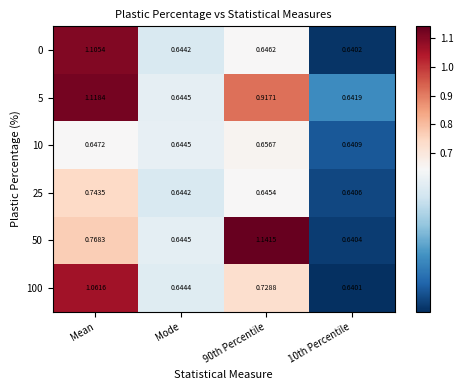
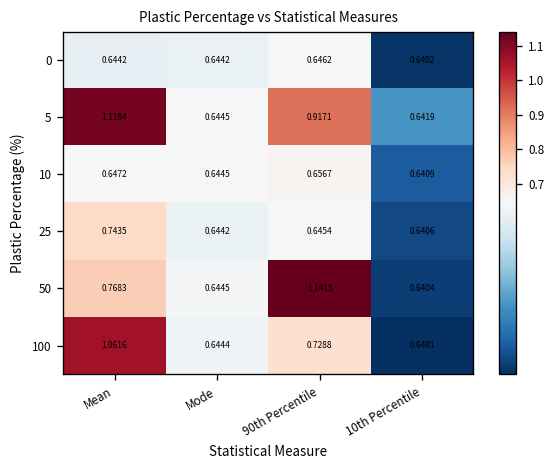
0, Mean: 1.1054 -> 0.6442
